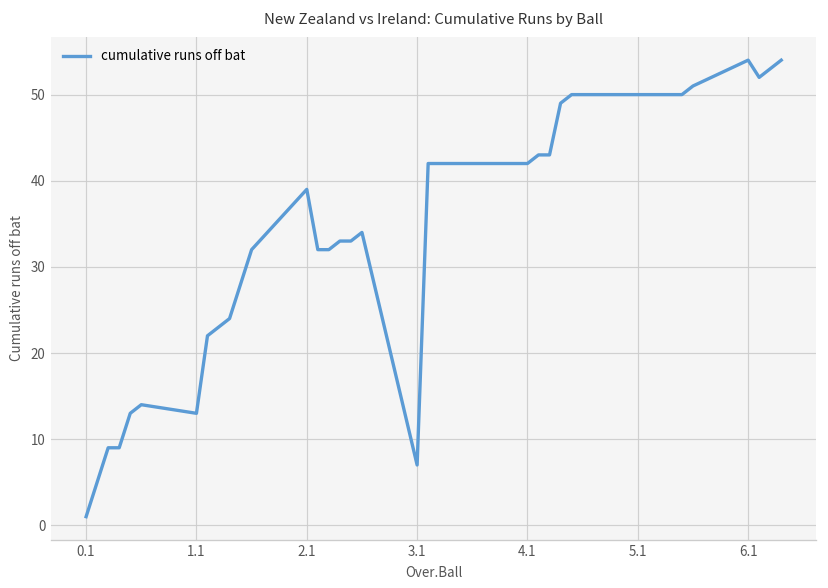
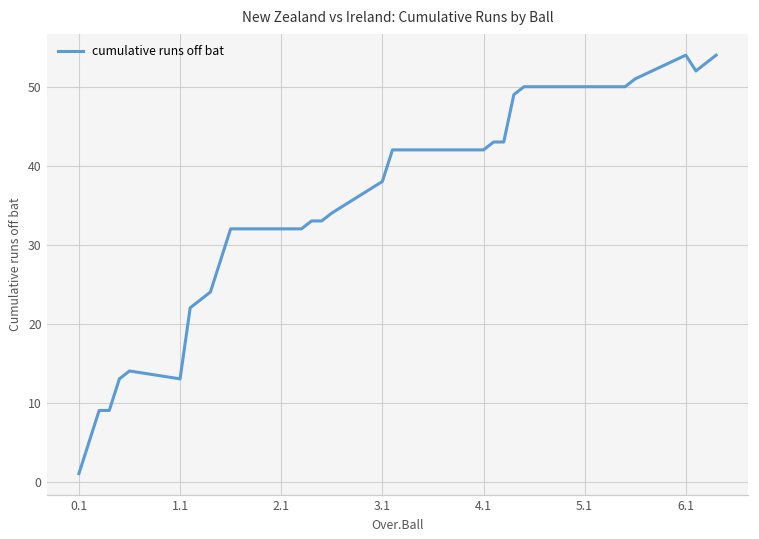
2.1: 39 -> 32
3.1: 7 -> 38
